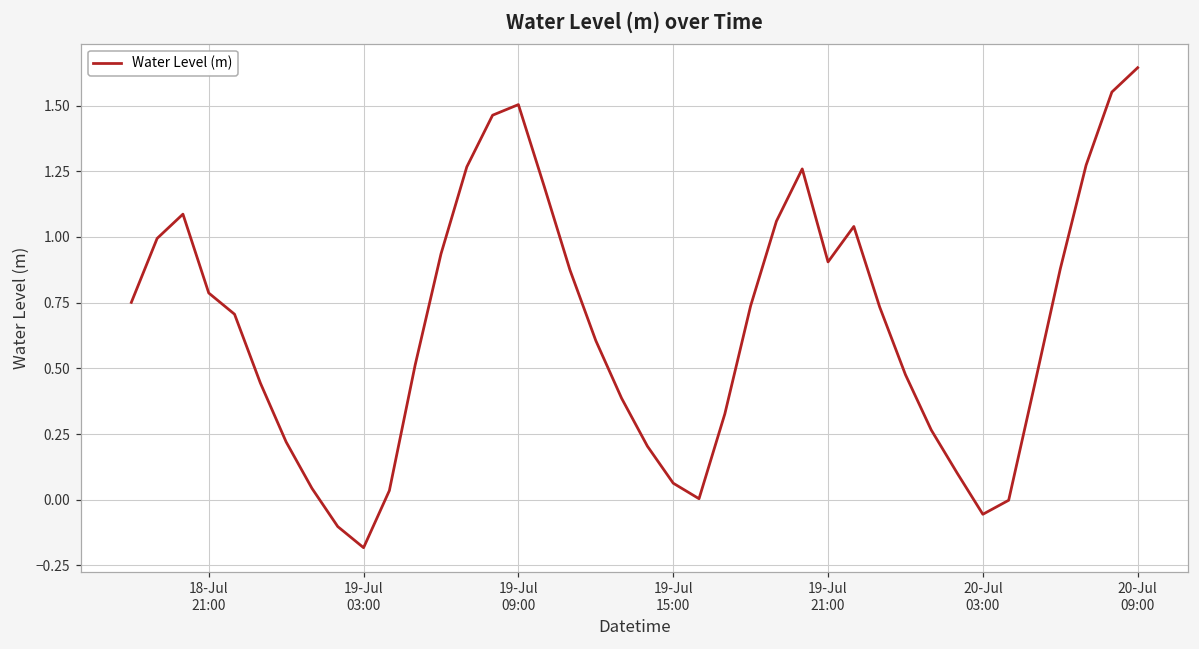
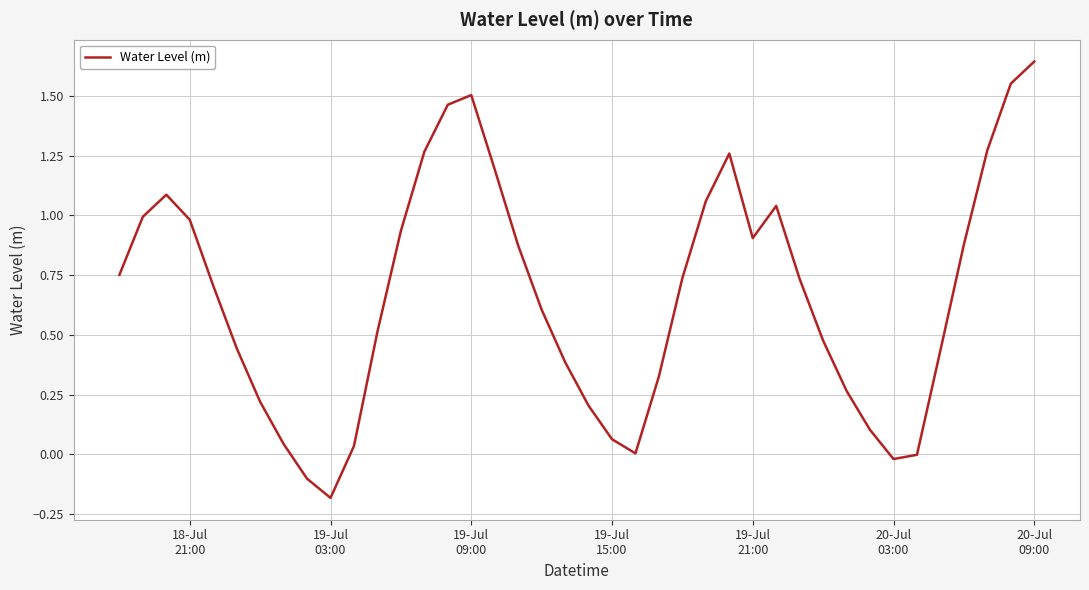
18-Jul 21:00: 0.79 -> 0.98
20-Jul 03:00: -0.06 -> -0.02
